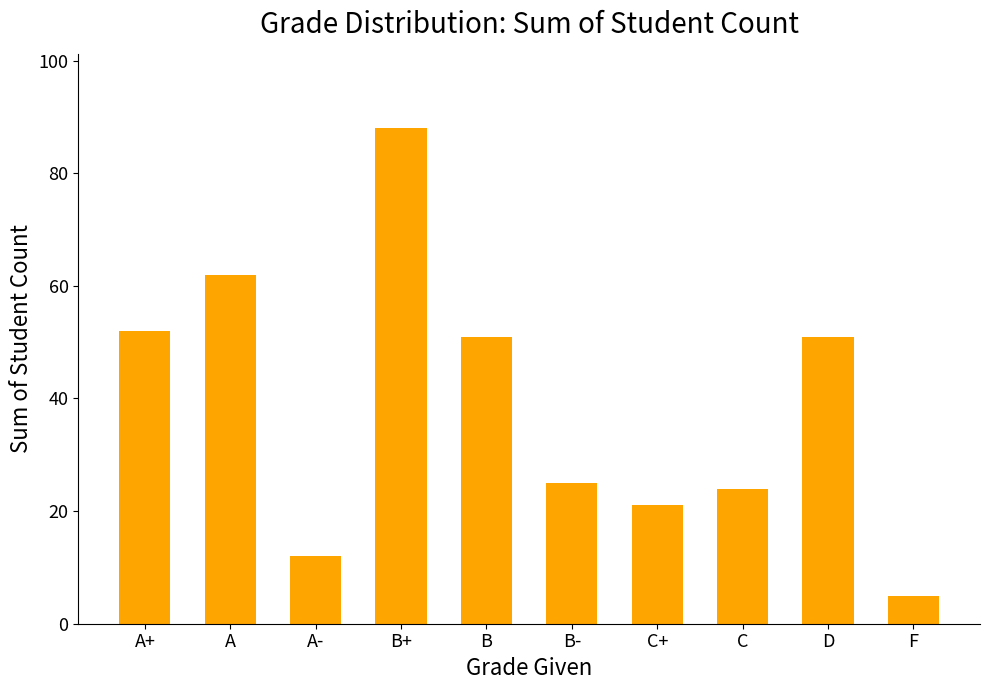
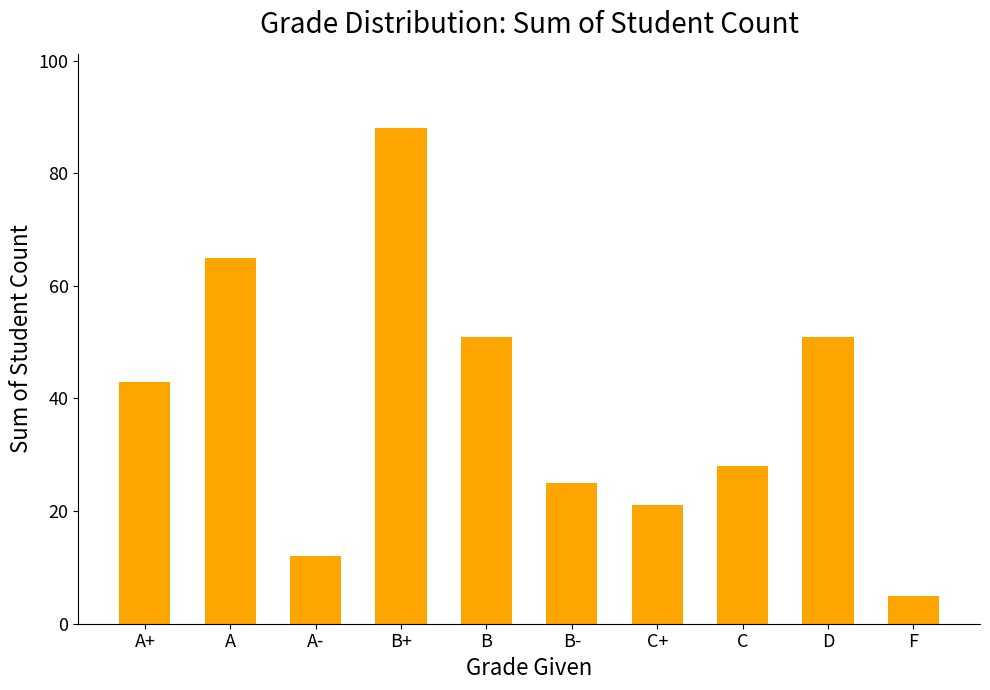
A+: 52 -> 43
A: 62 -> 65
C: 24 -> 28
